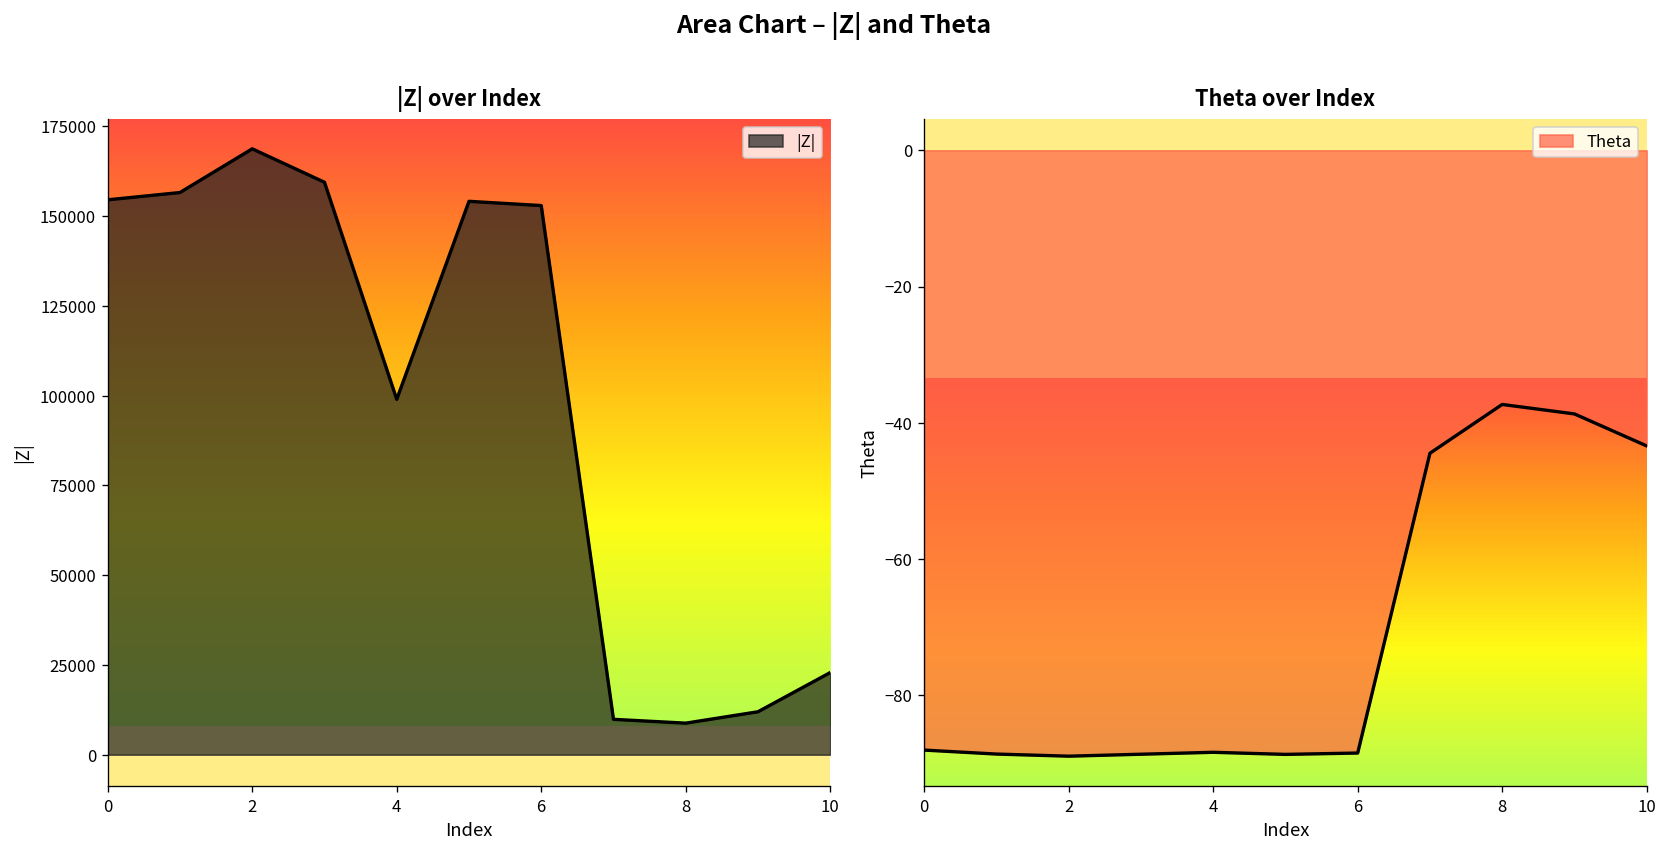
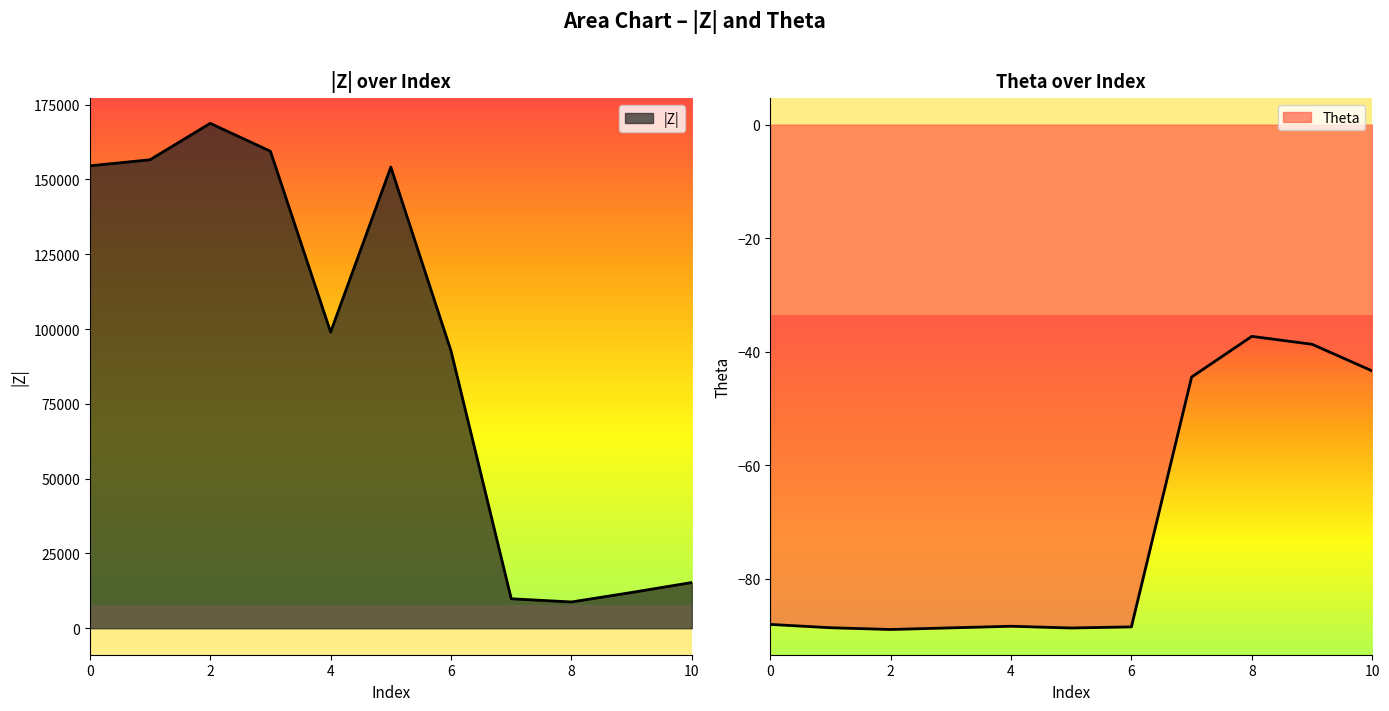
|Z| over Index, 6: 153000 -> 93000
|Z| over Index, 10: 23000 -> 15000
